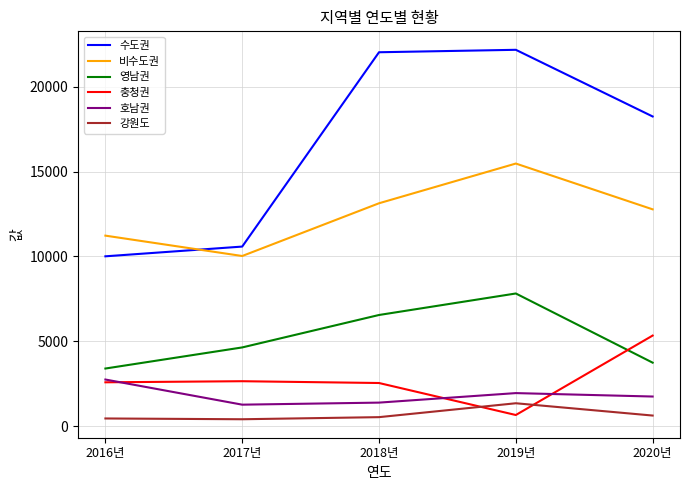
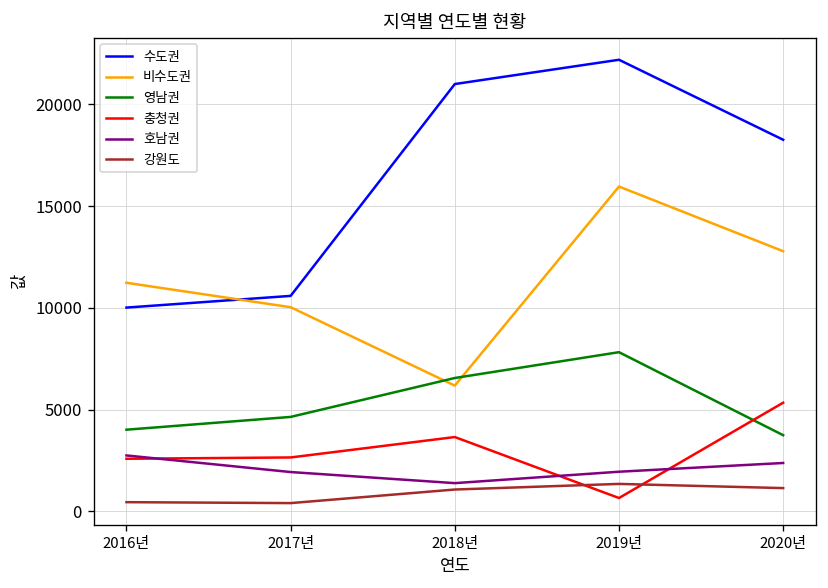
영남권, 2016년: 3400 -> 4000
호남권, 2017년: 1300 -> 1900
수도권, 2018년: 22000 -> 21000
비수도권, 2018년: 13100 -> 6200
충청권, 2018년: 2500 -> 3600
강원도, 2018년: 500 -> 1100
비수도권, 2019년: 15500 -> 16000
호남권, 2020년: 1700 -> 2400
강원도, 2020년: 600 -> 1100
